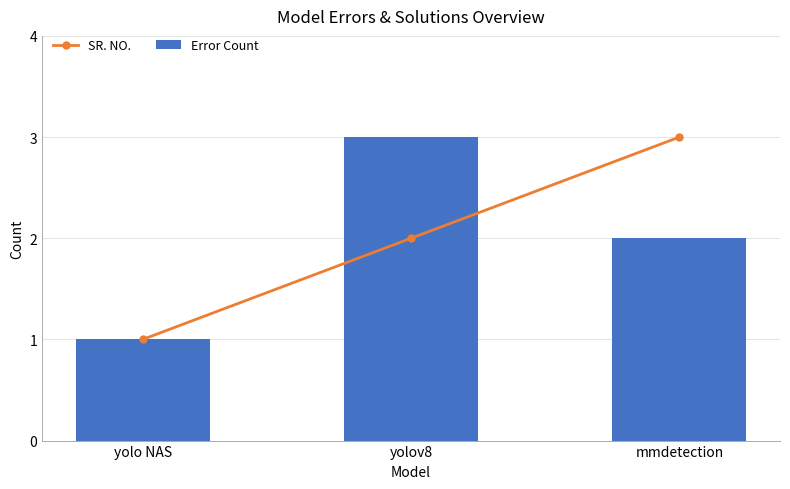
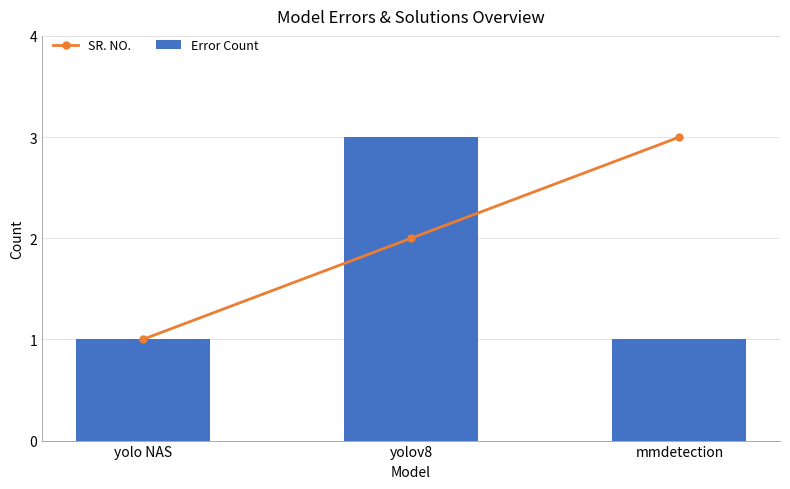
Error Count, mmdetection: 2 -> 1
